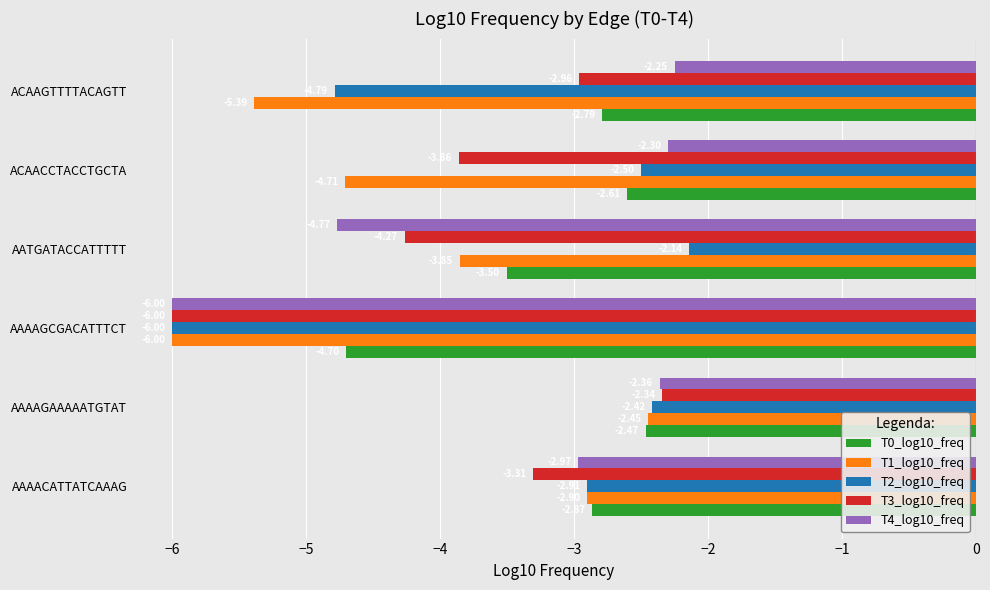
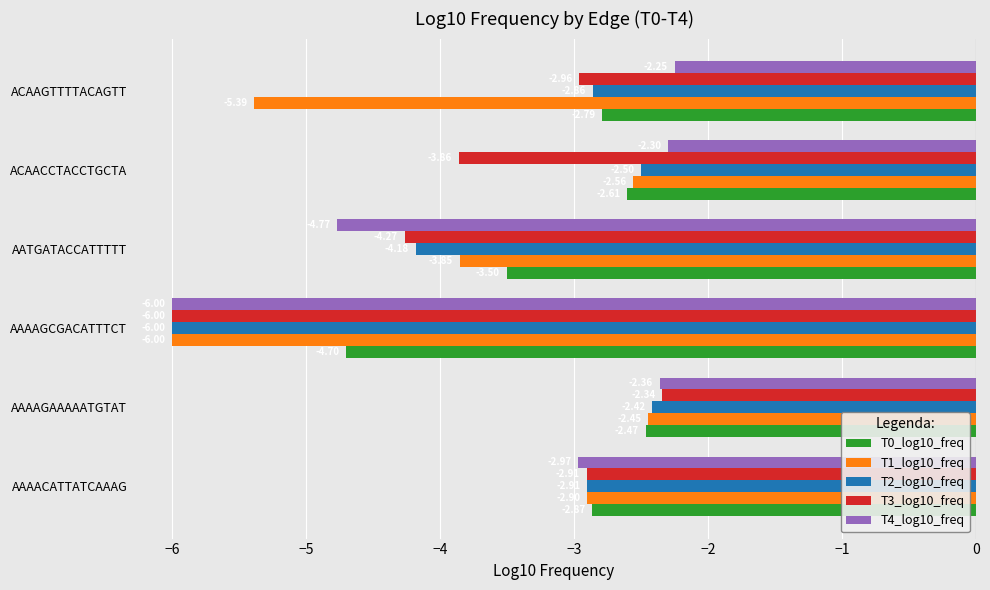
T2_log10_freq, ACAAGTTTTACAGTT: -4.79 -> -2.86
T1_log10_freq, ACAACCTACCTGCTA: -4.71 -> -2.56
T2_log10_freq, AATGATACCATTTTT: -2.14 -> -4.18
T3_log10_freq, AAAACATTATCAAAG: -3.31 -> -2.91
